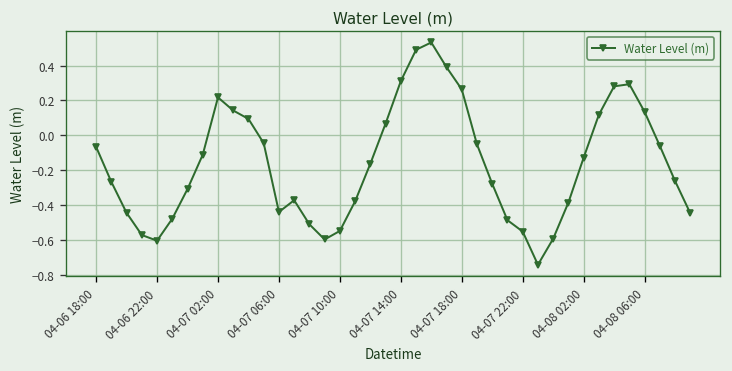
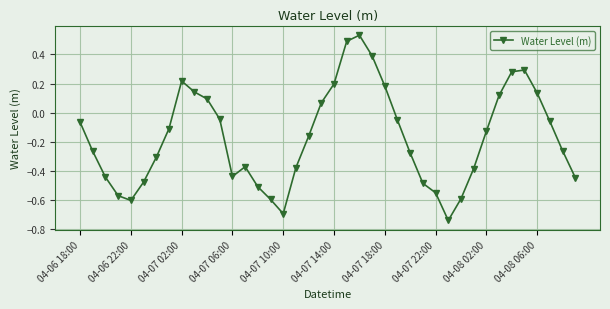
04-07 10:00: -0.55 -> -0.69
04-07 14:00: 0.31 -> 0.20
04-07 18:00: 0.26 -> 0.18
